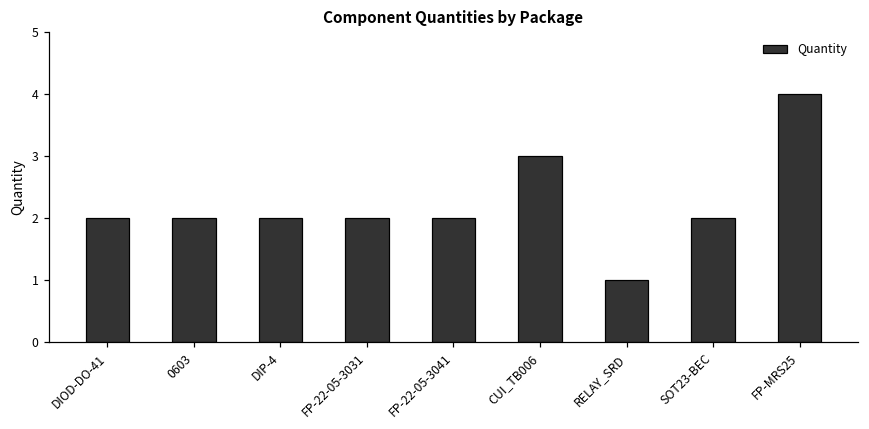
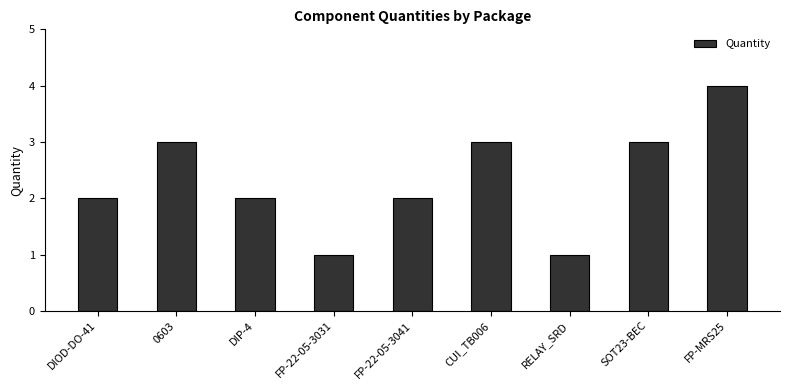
0603: 2 -> 3
FP-22-05-3031: 2 -> 1
SOT23-BEC: 2 -> 3
